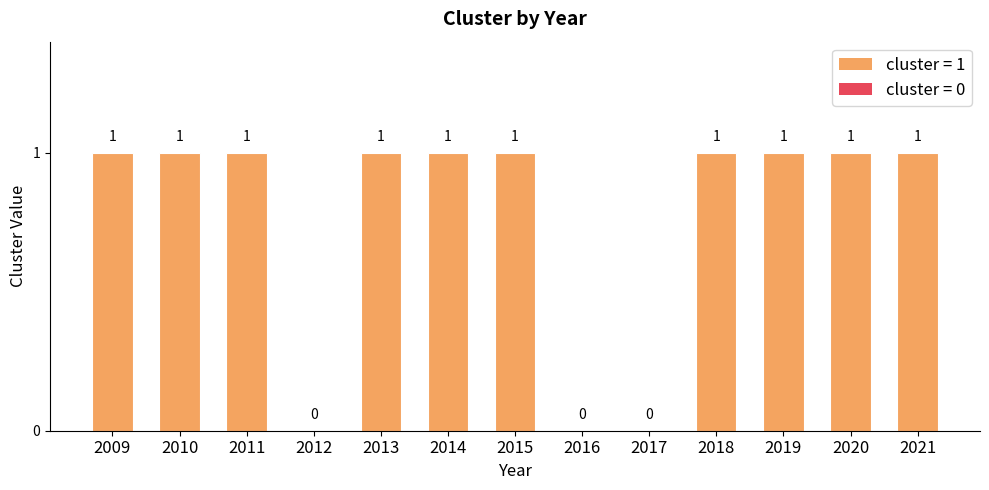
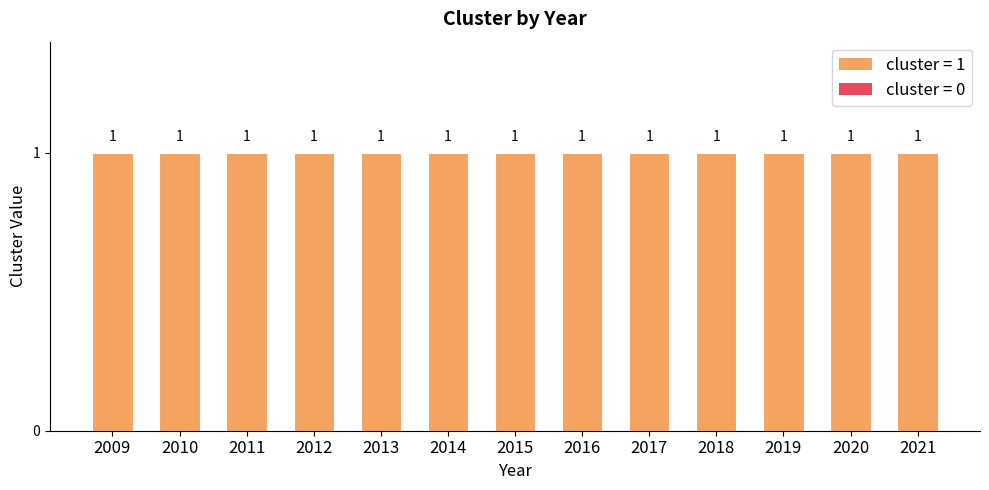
2012: 0 -> 1
2016: 0 -> 1
2017: 0 -> 1
